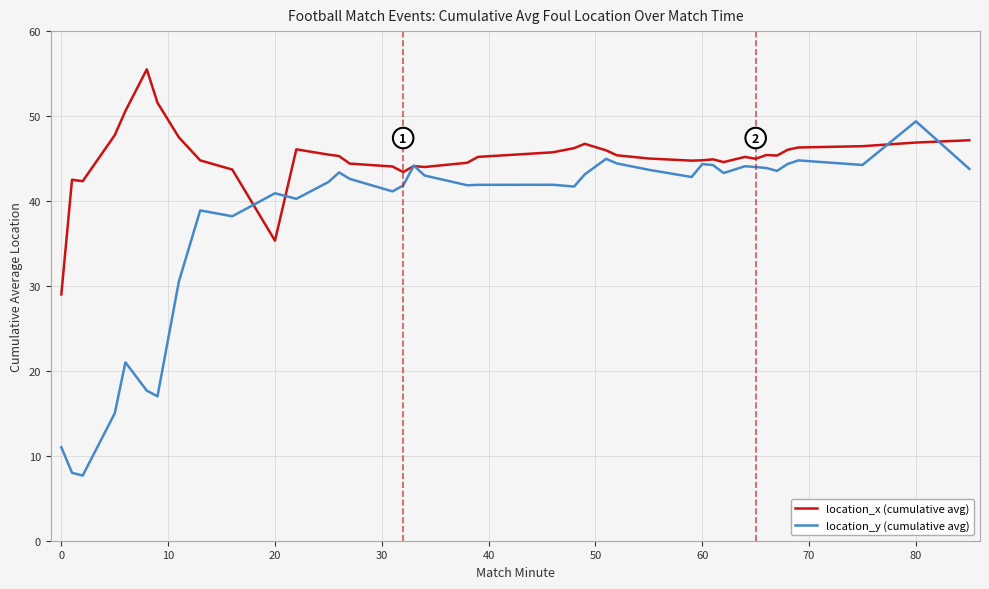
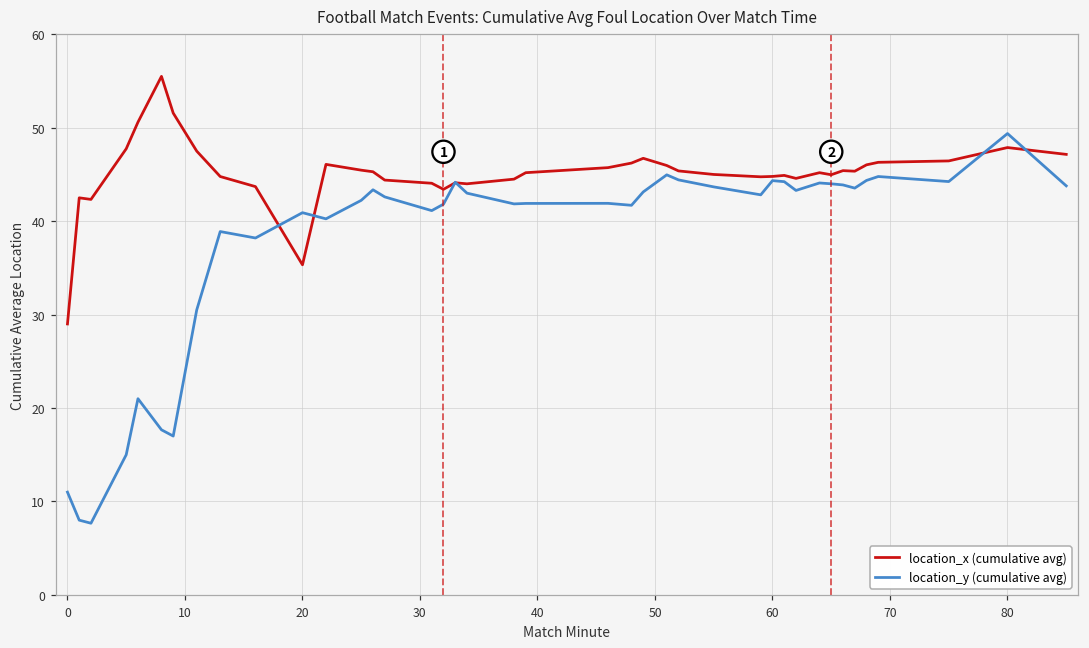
location_x (cumulative avg), 80: 47 -> 48
